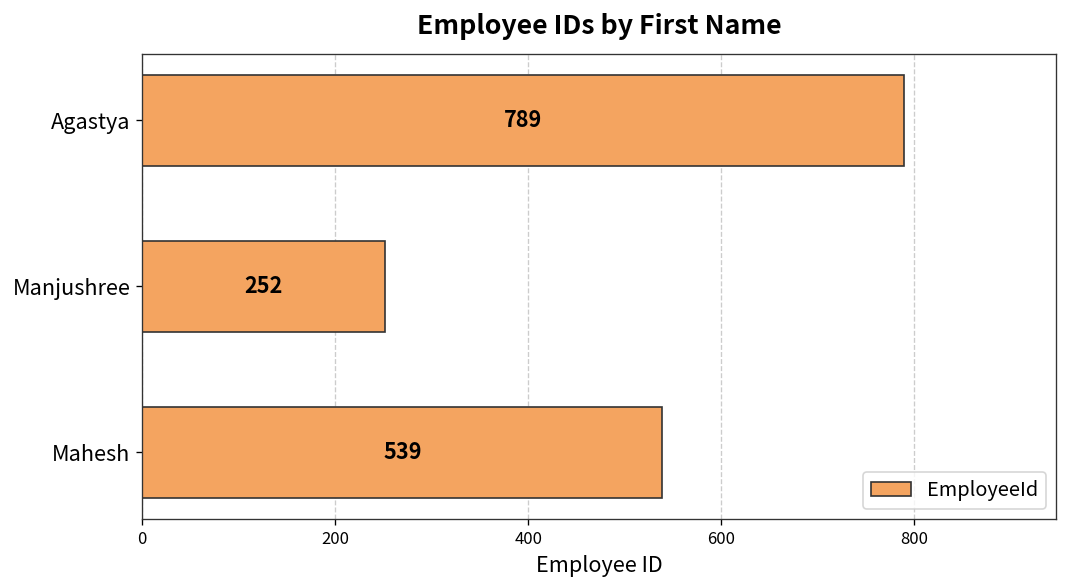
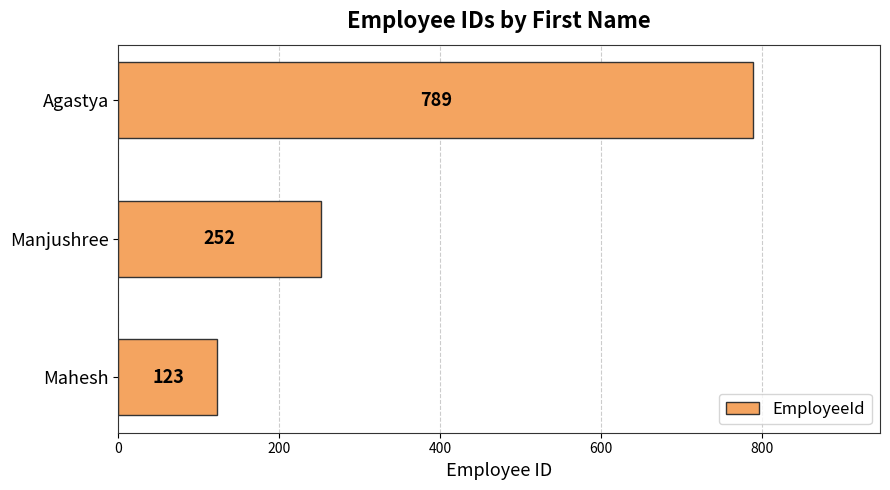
Mahesh: 539 -> 123
